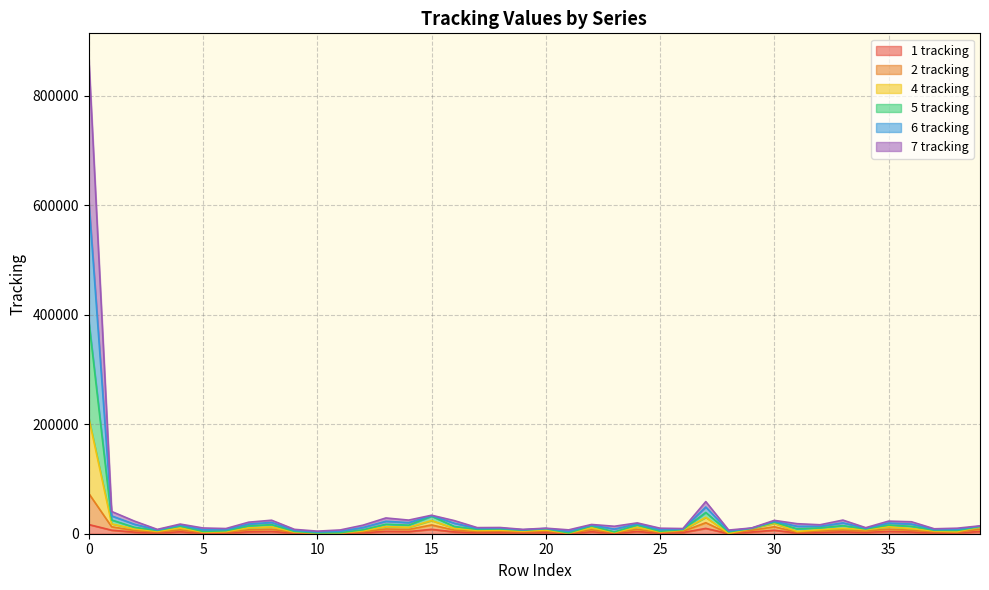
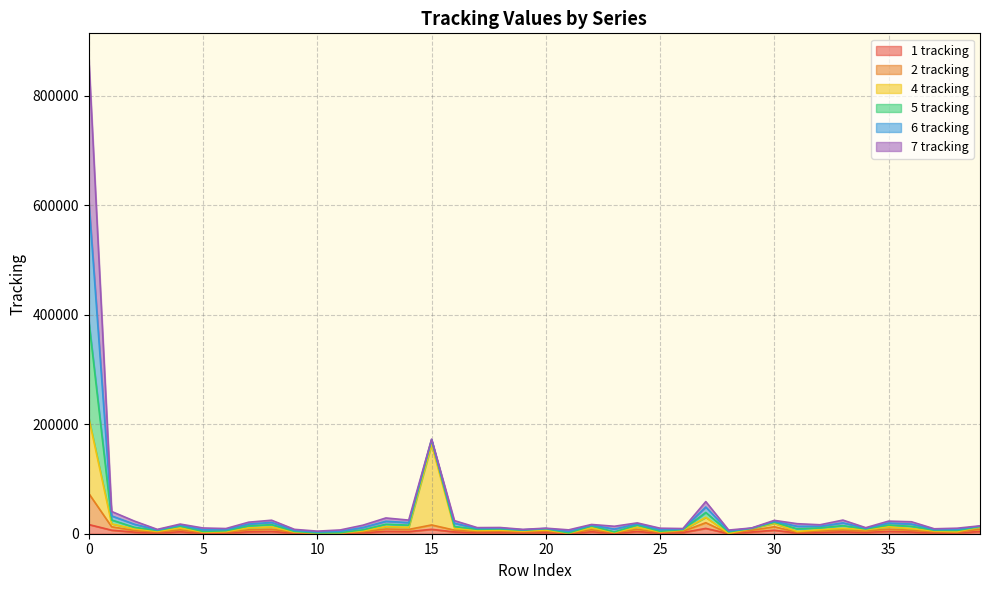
4 tracking, 15: 10000 -> 150000
